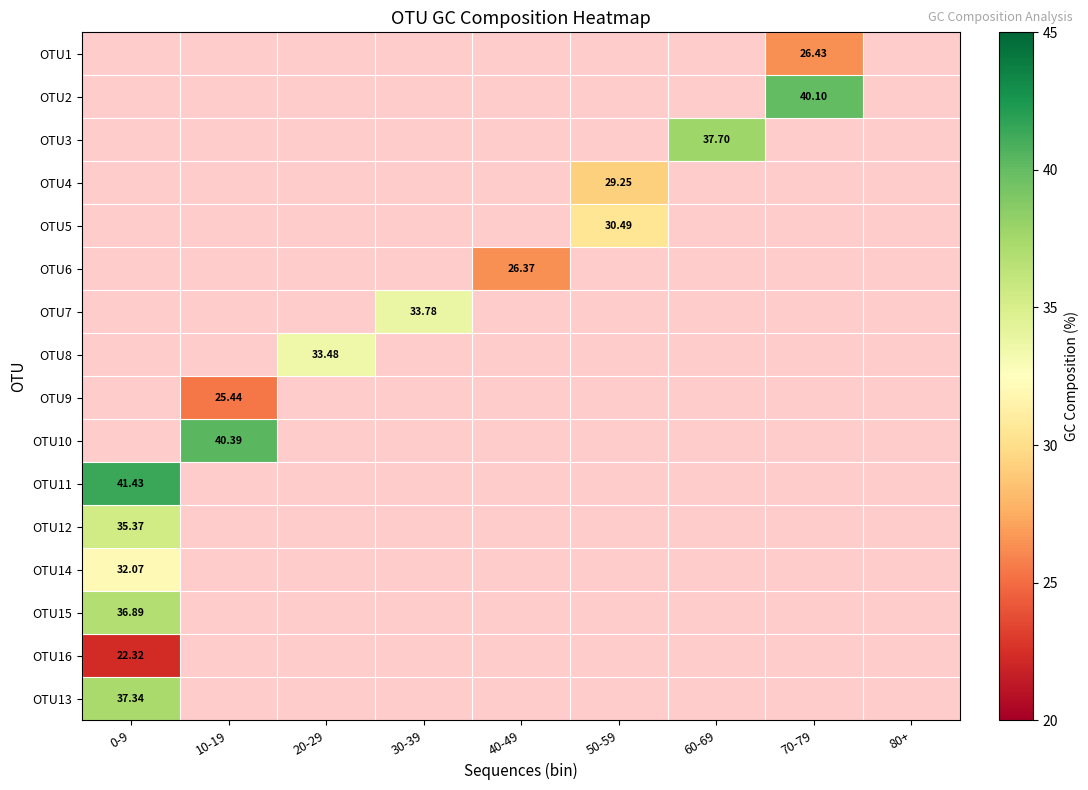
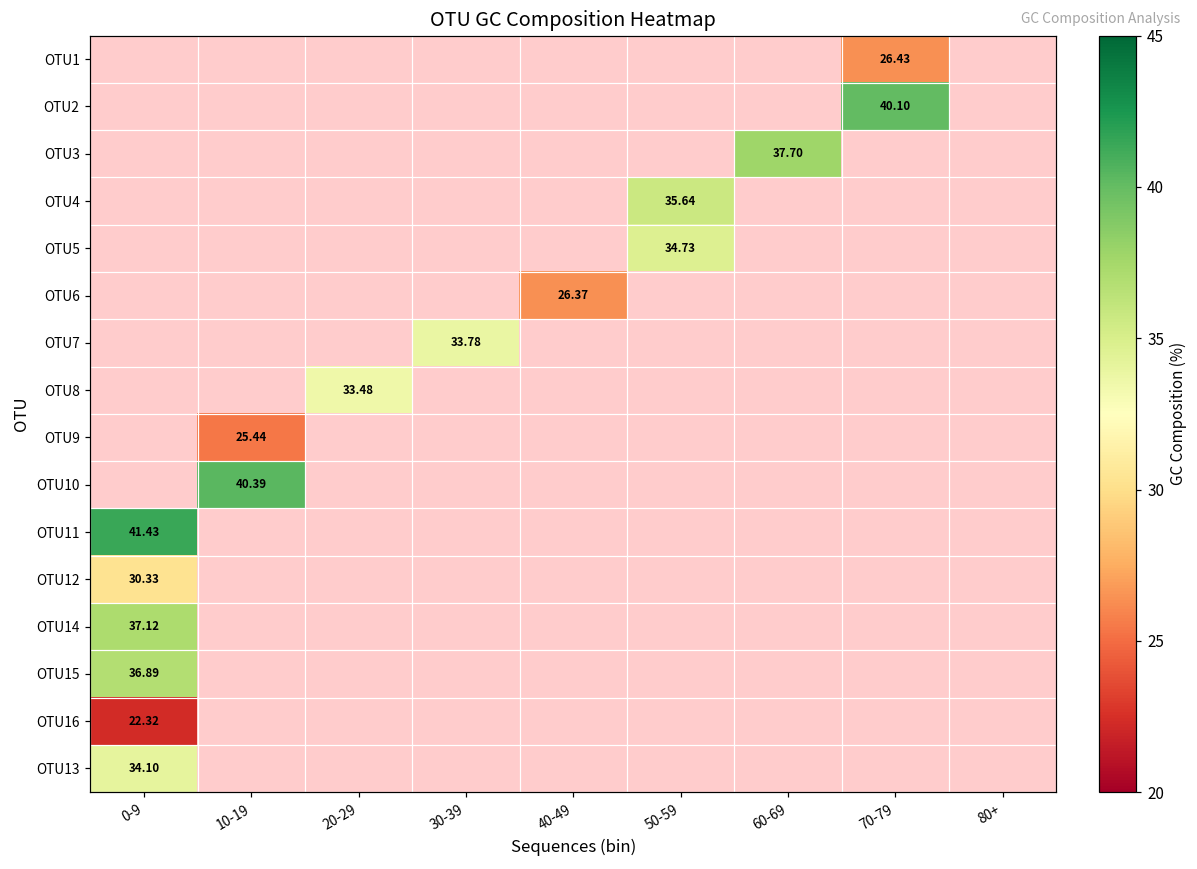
OTU4, 50-59: 29.25 -> 35.64
OTU5, 50-59: 30.49 -> 34.73
OTU12, 0-9: 35.37 -> 30.33
OTU14, 0-9: 32.07 -> 37.12
OTU13, 0-9: 37.34 -> 34.10
